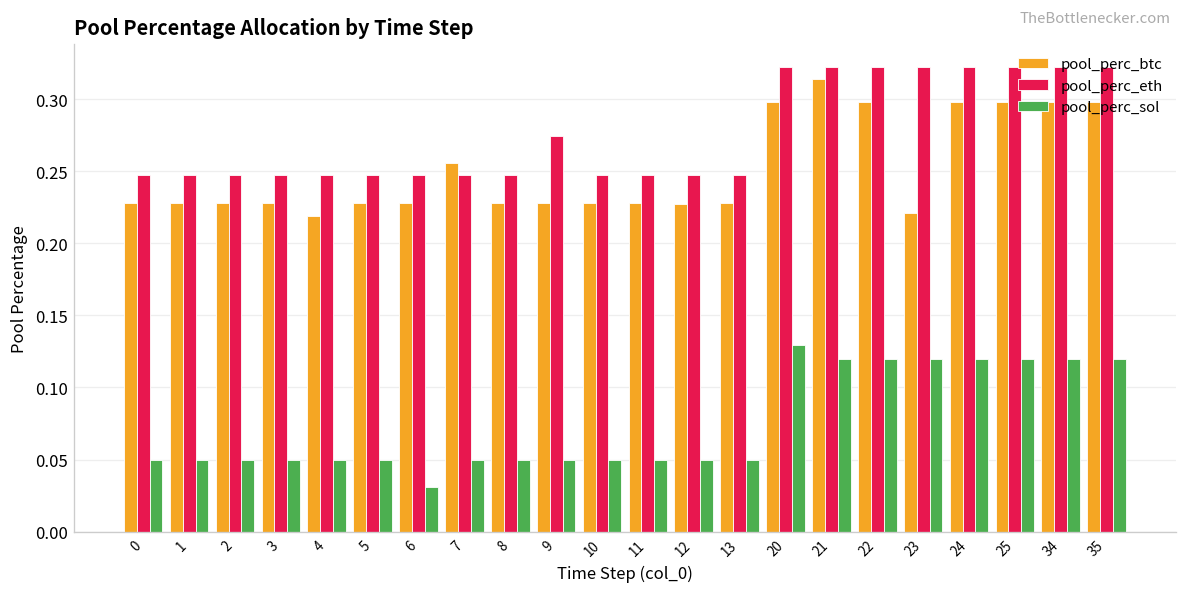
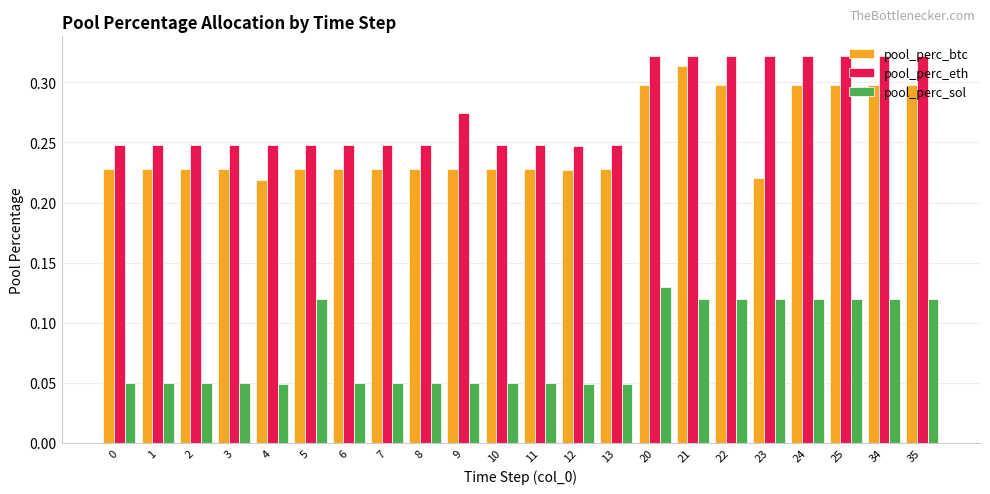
pool_perc_sol, 5: 0.050 -> 0.119
pool_perc_sol, 6: 0.031 -> 0.050
pool_perc_btc, 7: 0.256 -> 0.228
